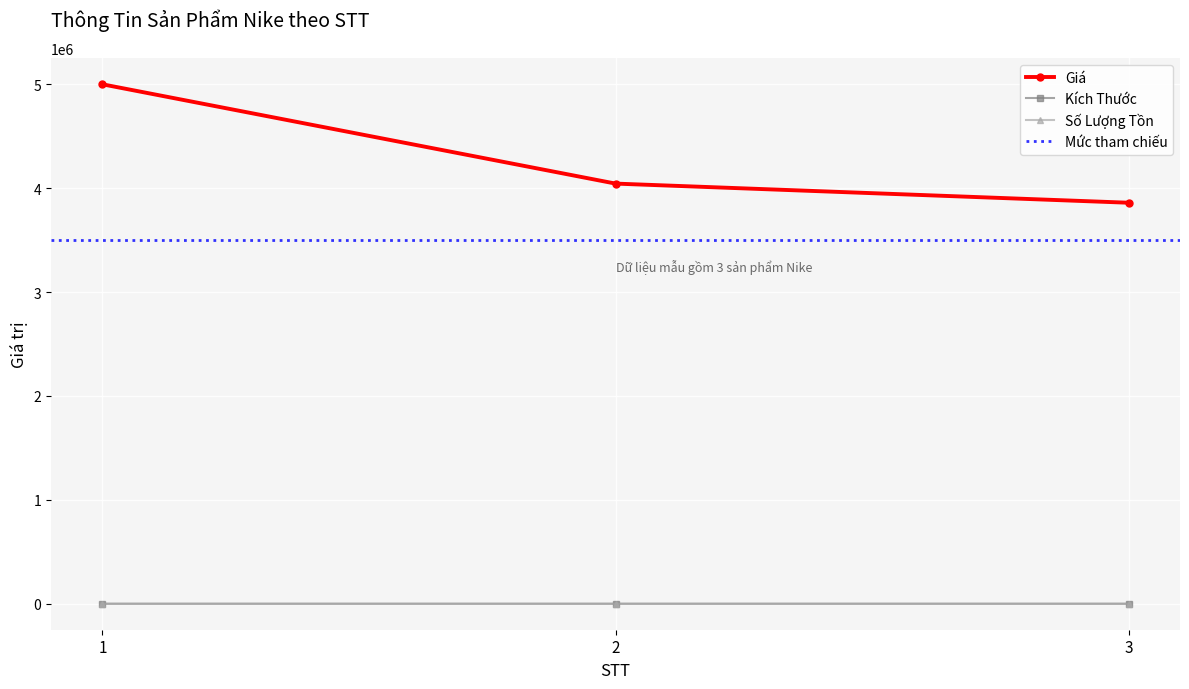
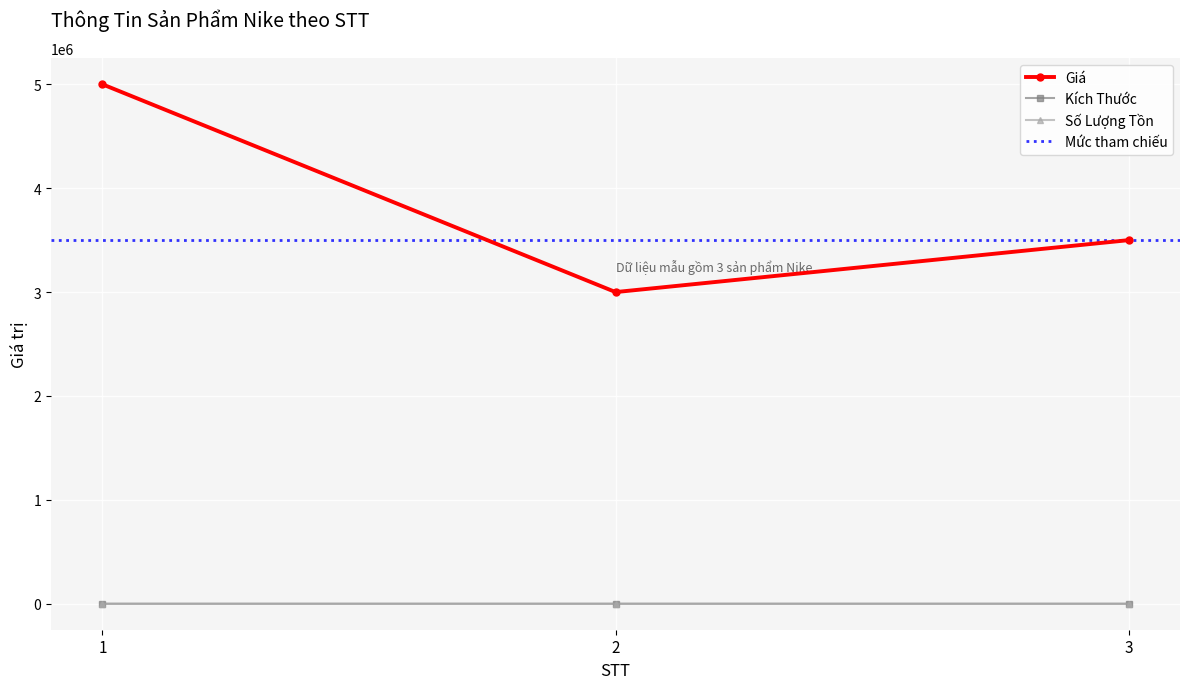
Giá, 2: 4040000 -> 3000000
Giá, 3: 3860000 -> 3500000
